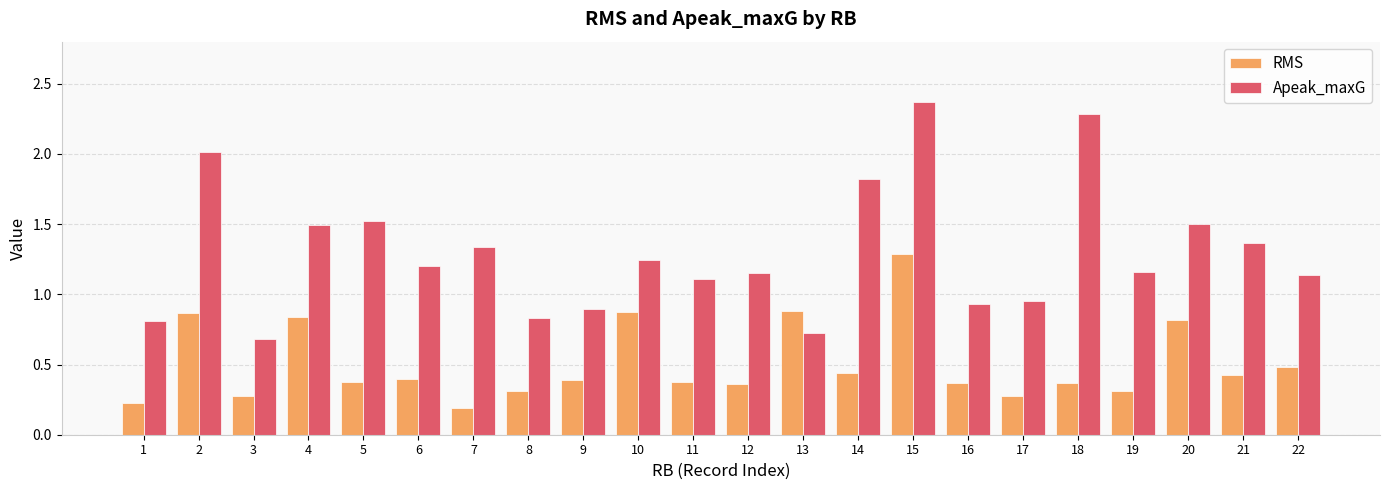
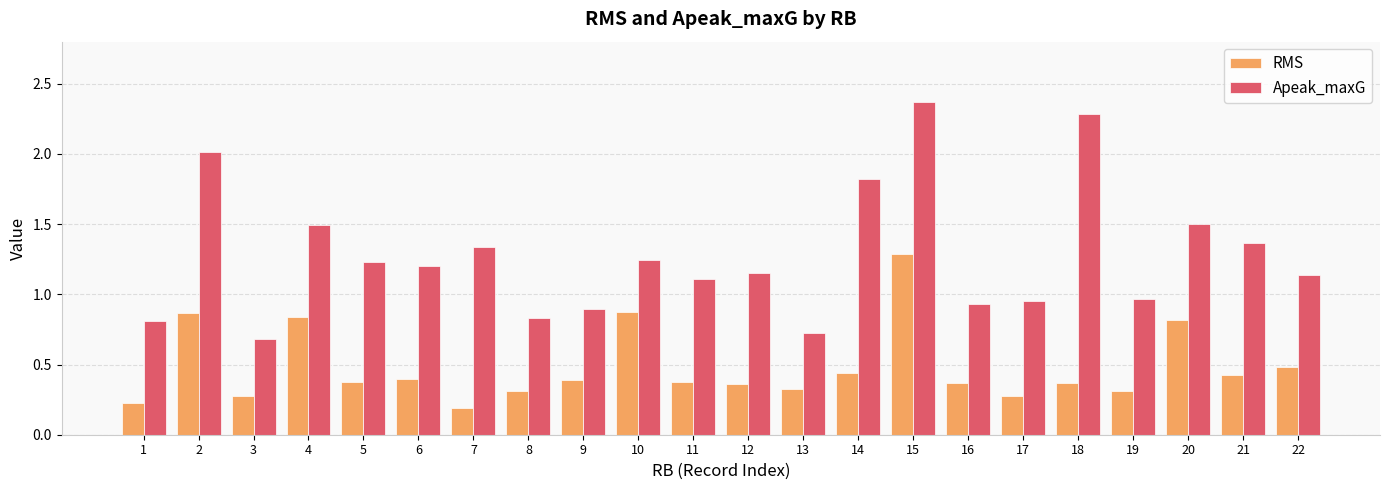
Apeak_maxG, 5: 1.52 -> 1.23
RMS, 13: 0.88 -> 0.32
Apeak_maxG, 19: 1.16 -> 0.97
